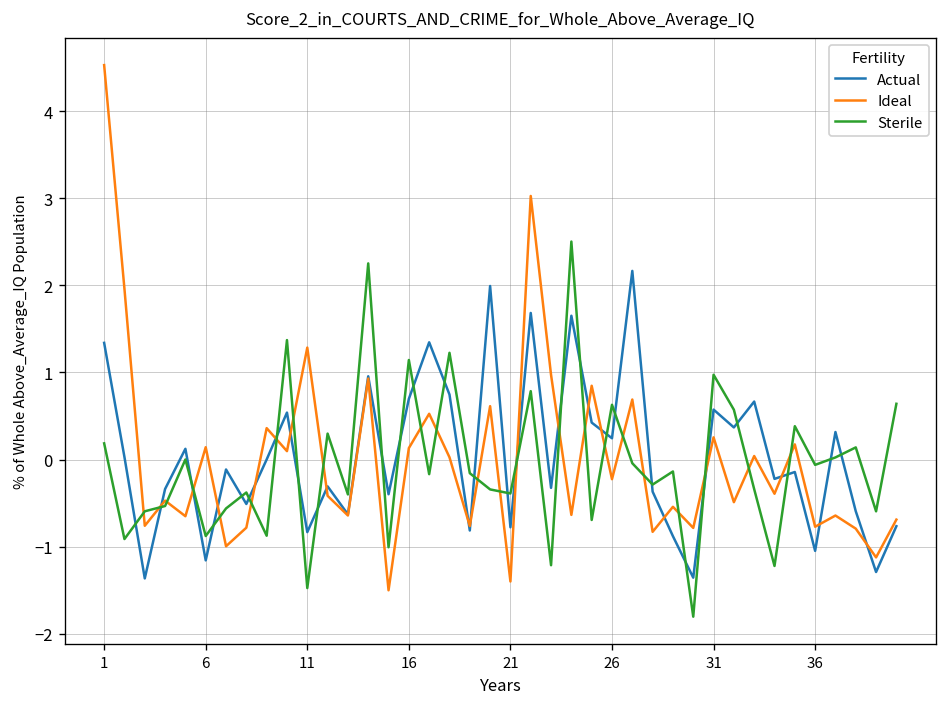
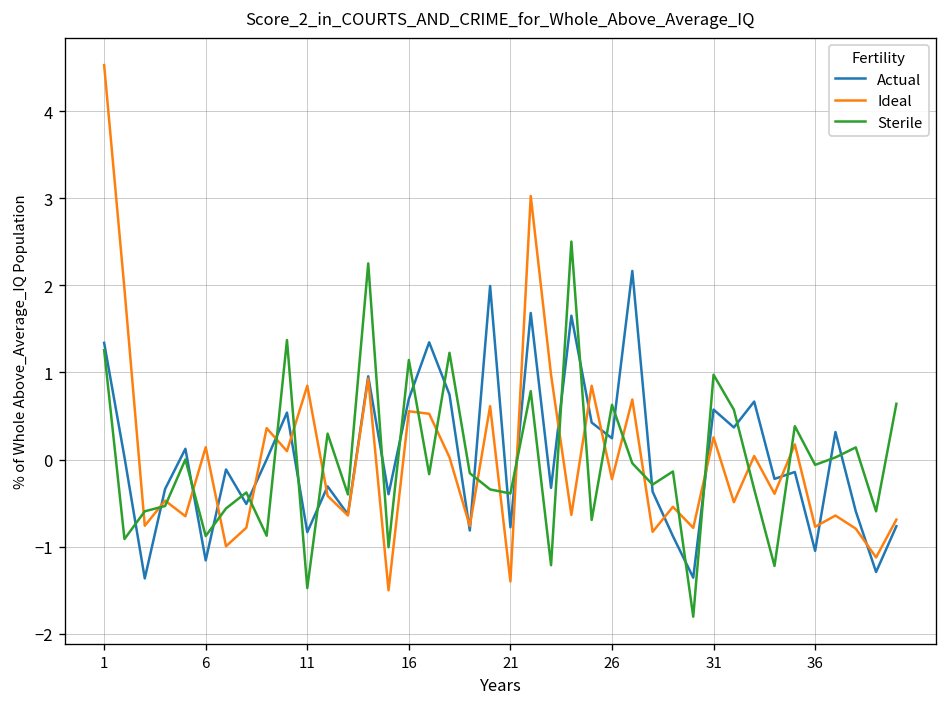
Sterile, 1: 0.2 -> 1.3
Ideal, 11: 1.3 -> 0.8
Ideal, 16: 0.1 -> 0.6
